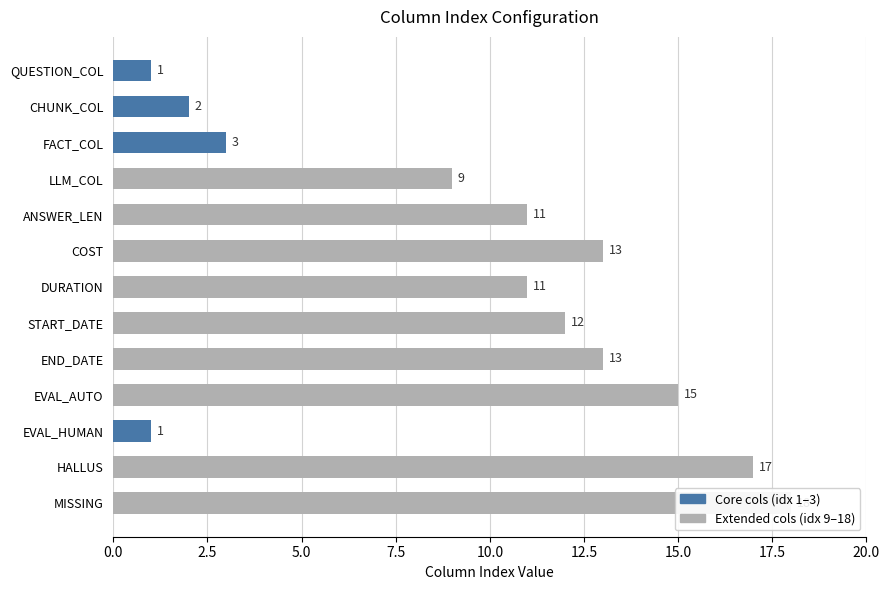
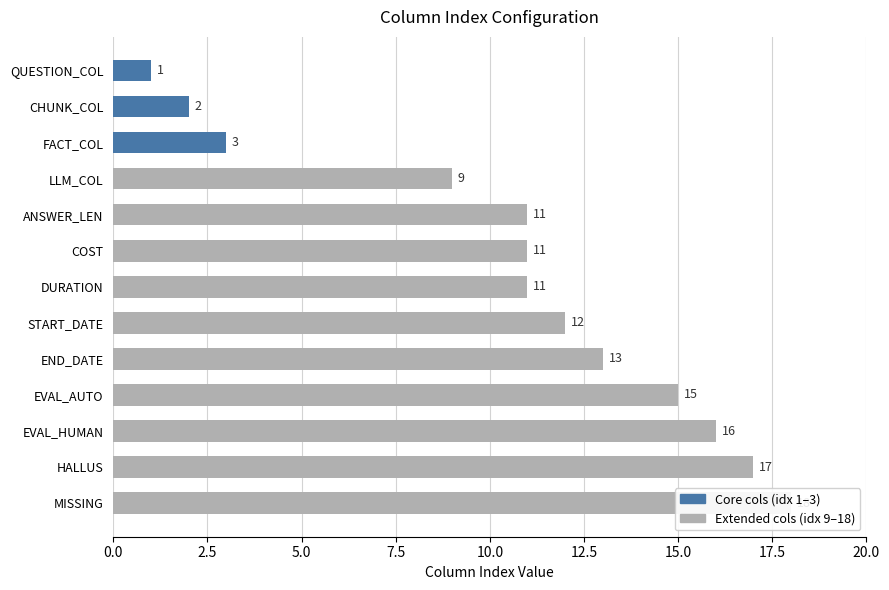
COST: 13 -> 11
EVAL_HUMAN: 1 -> 16
